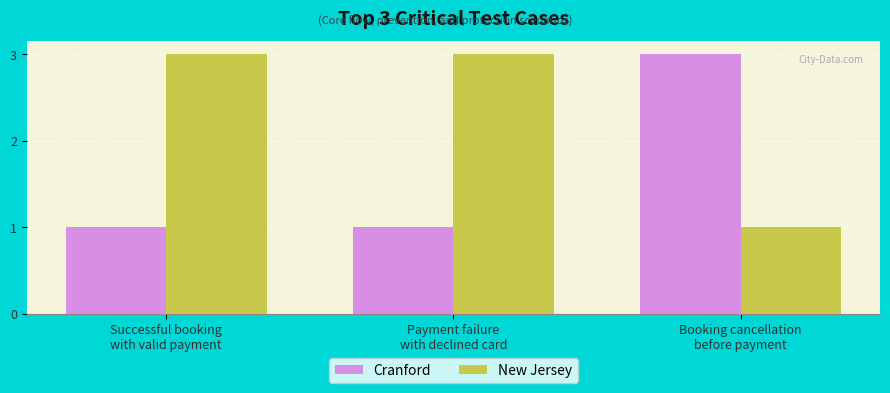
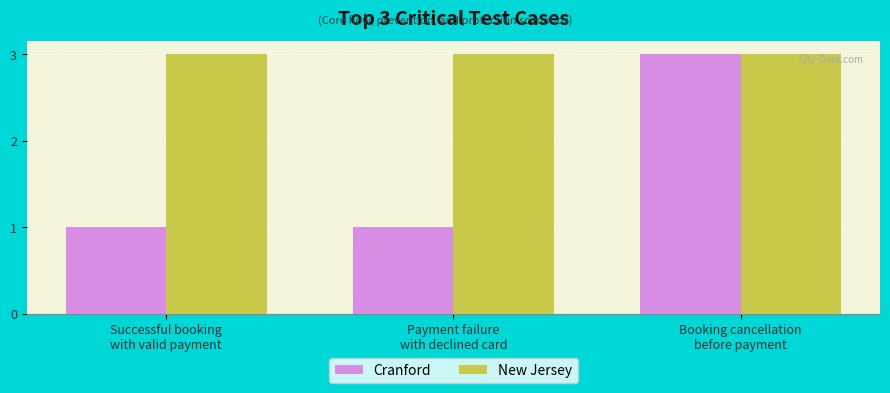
New Jersey, Booking cancellation before payment: 1 -> 3
